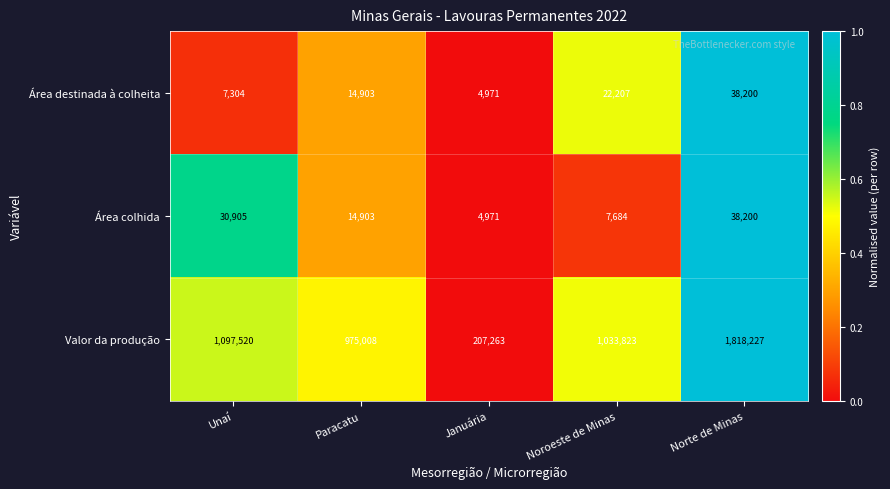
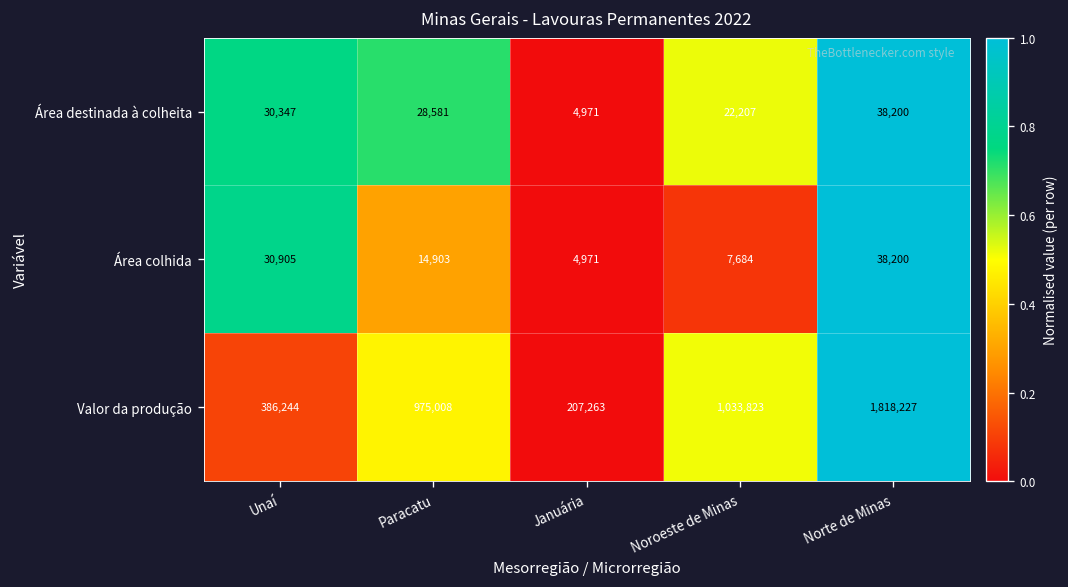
Área destinada à colheita, Unaí: 7,304 -> 30,347
Área destinada à colheita, Paracatu: 14,903 -> 28,581
Valor da produção, Unaí: 1,097,520 -> 386,244
